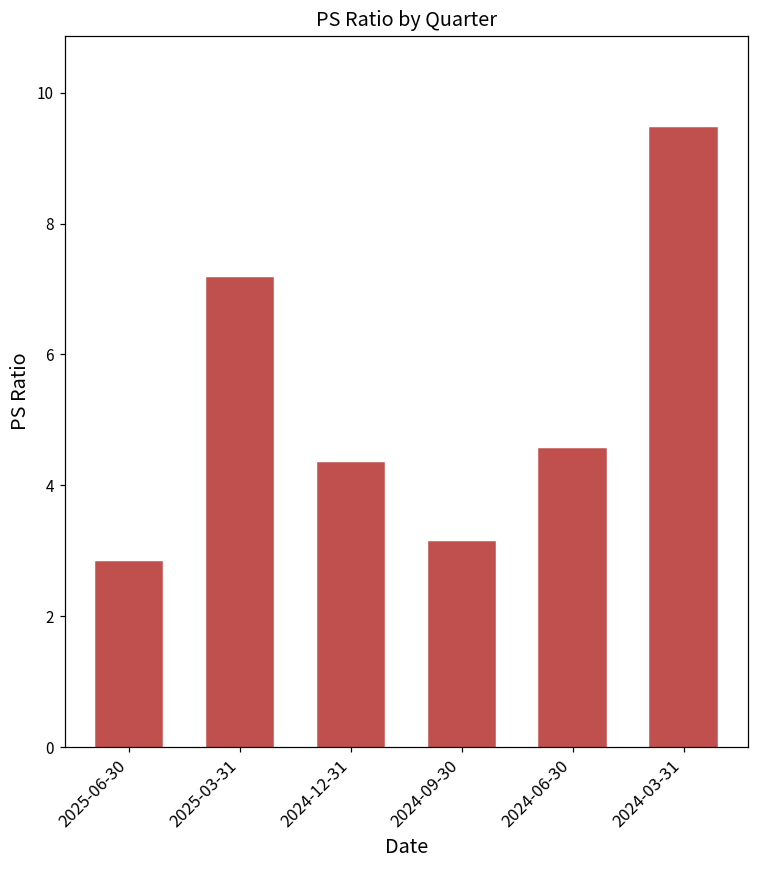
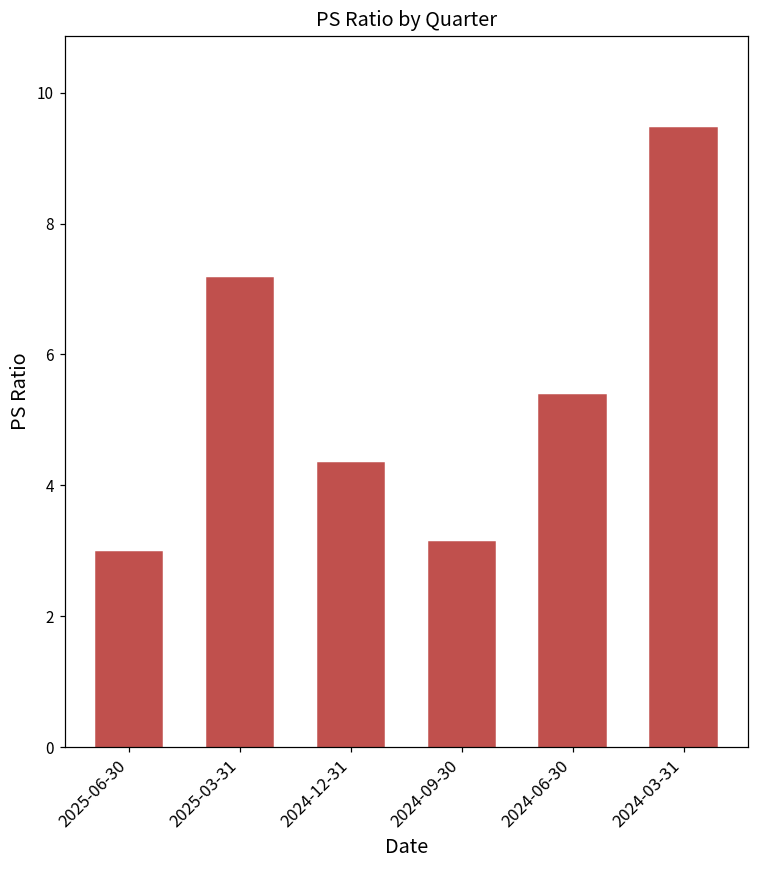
2025-06-30: 2.8 -> 3.0
2024-06-30: 4.6 -> 5.4
